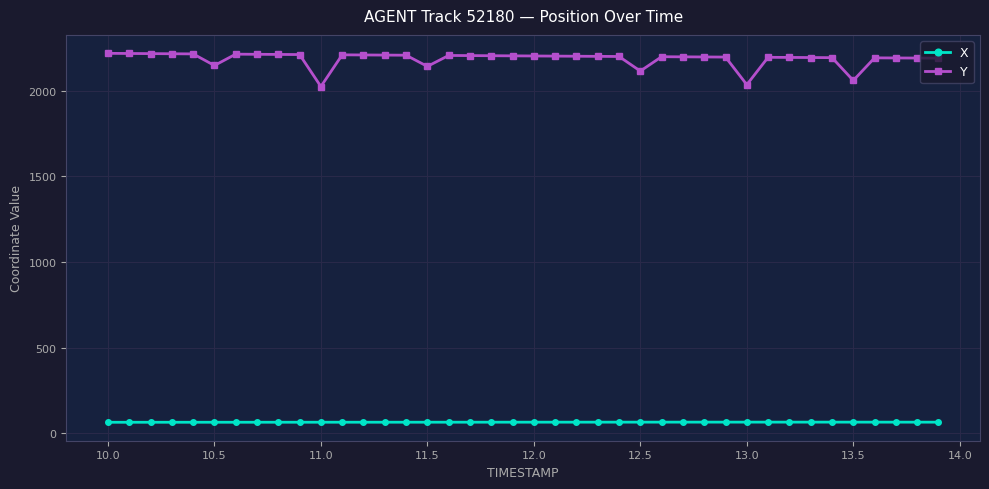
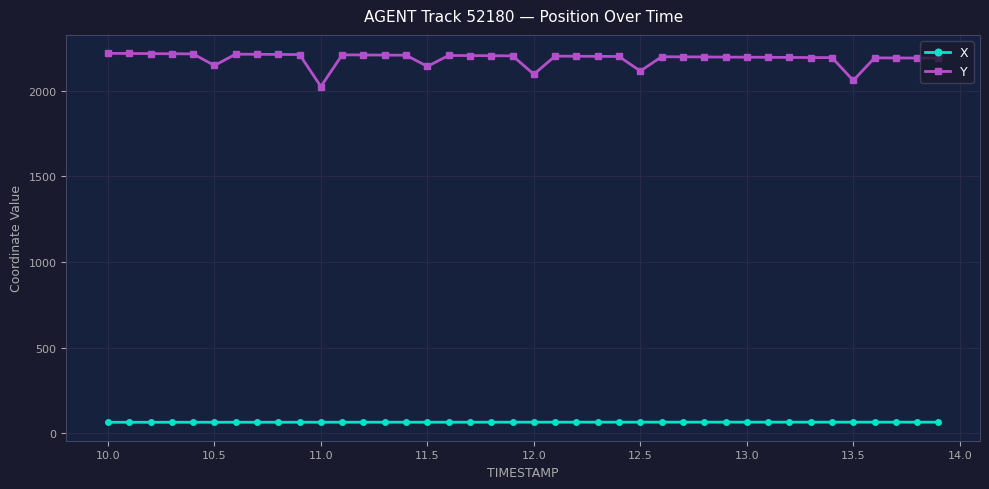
Y, 12.0: 2200 -> 2100
Y, 13.0: 2030 -> 2190
